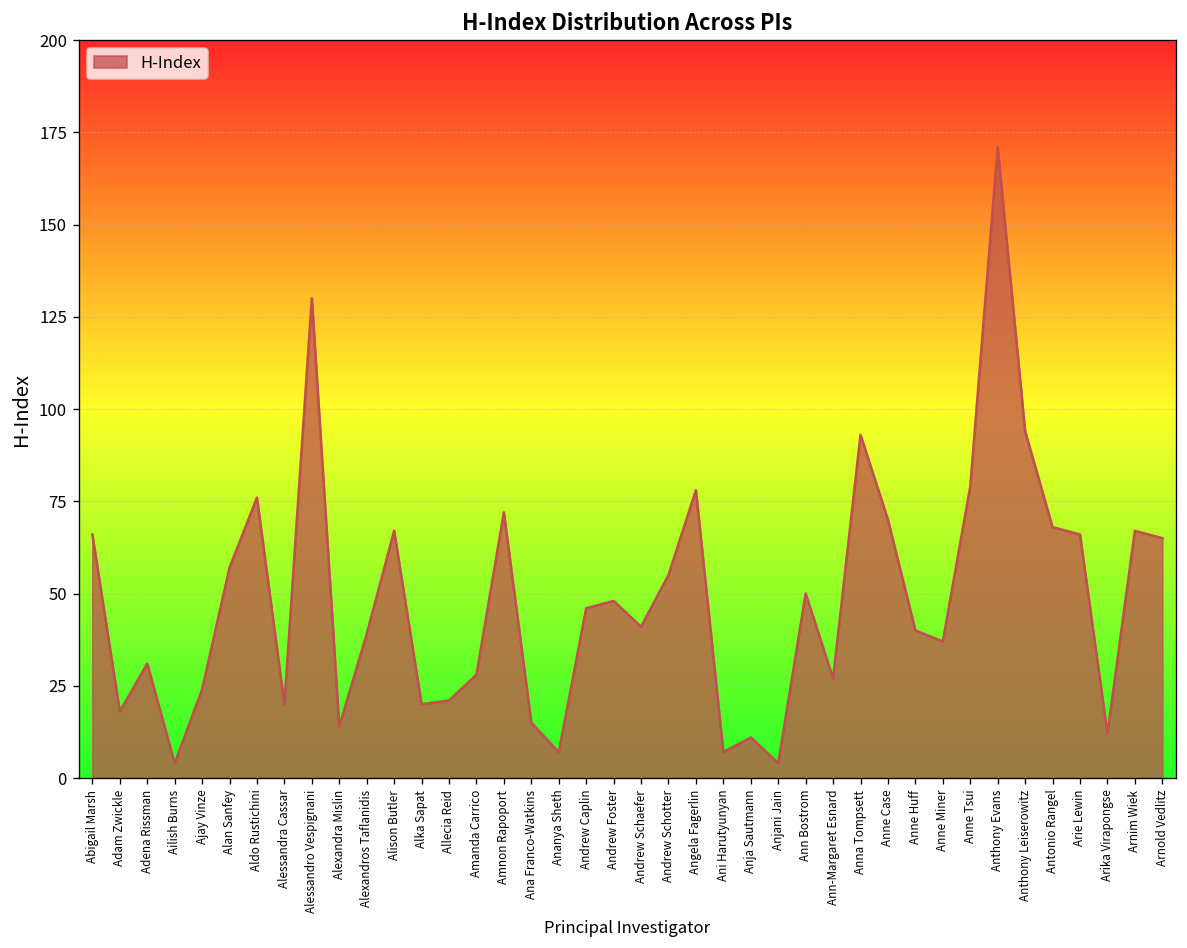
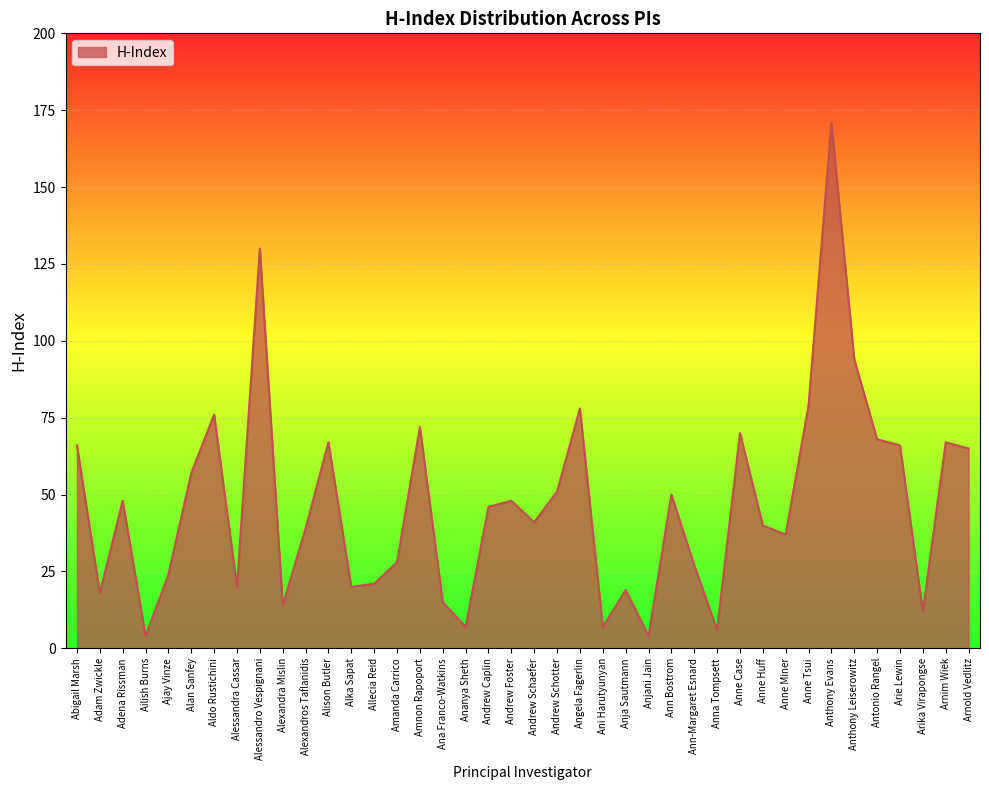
Adena Rissman: 31 -> 48
Andrew Schotter: 55 -> 51
Anja Sautmann: 11 -> 19
Anna Tompsett: 93 -> 6
